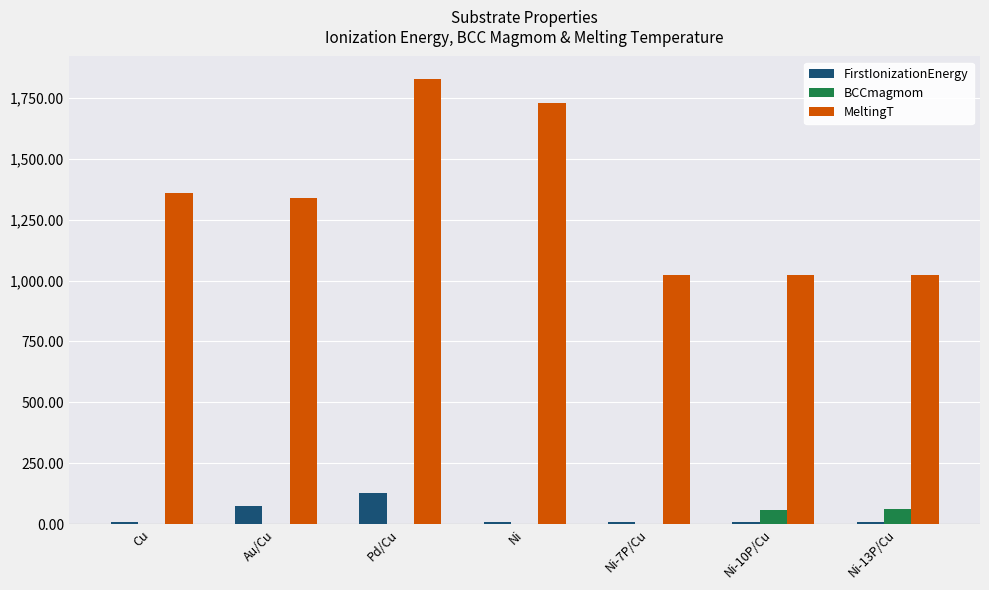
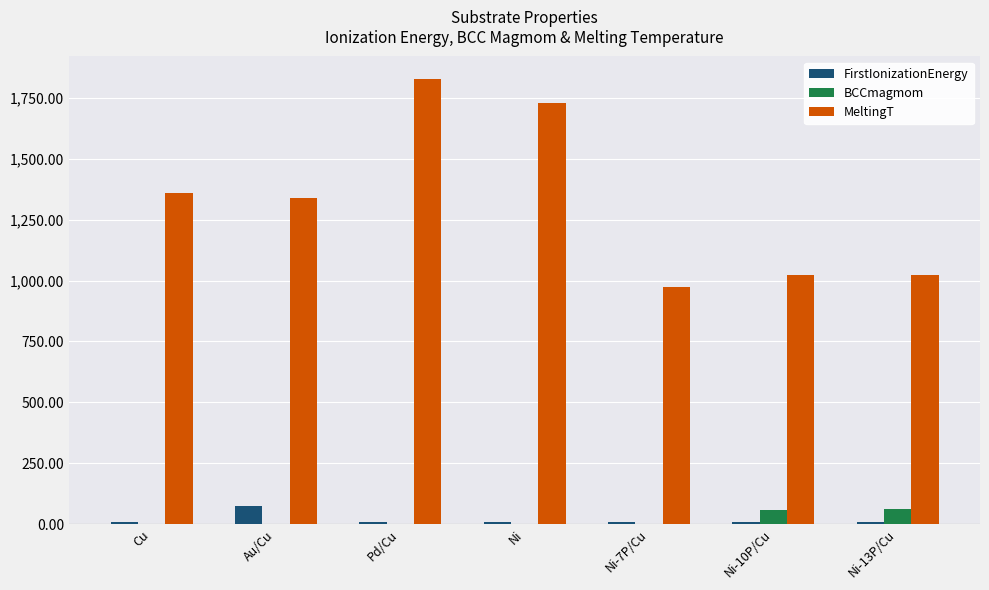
FirstIonizationEnergy, Pd/Cu: 130 -> 10
MeltingT, Ni-7P/Cu: 1,020 -> 980
